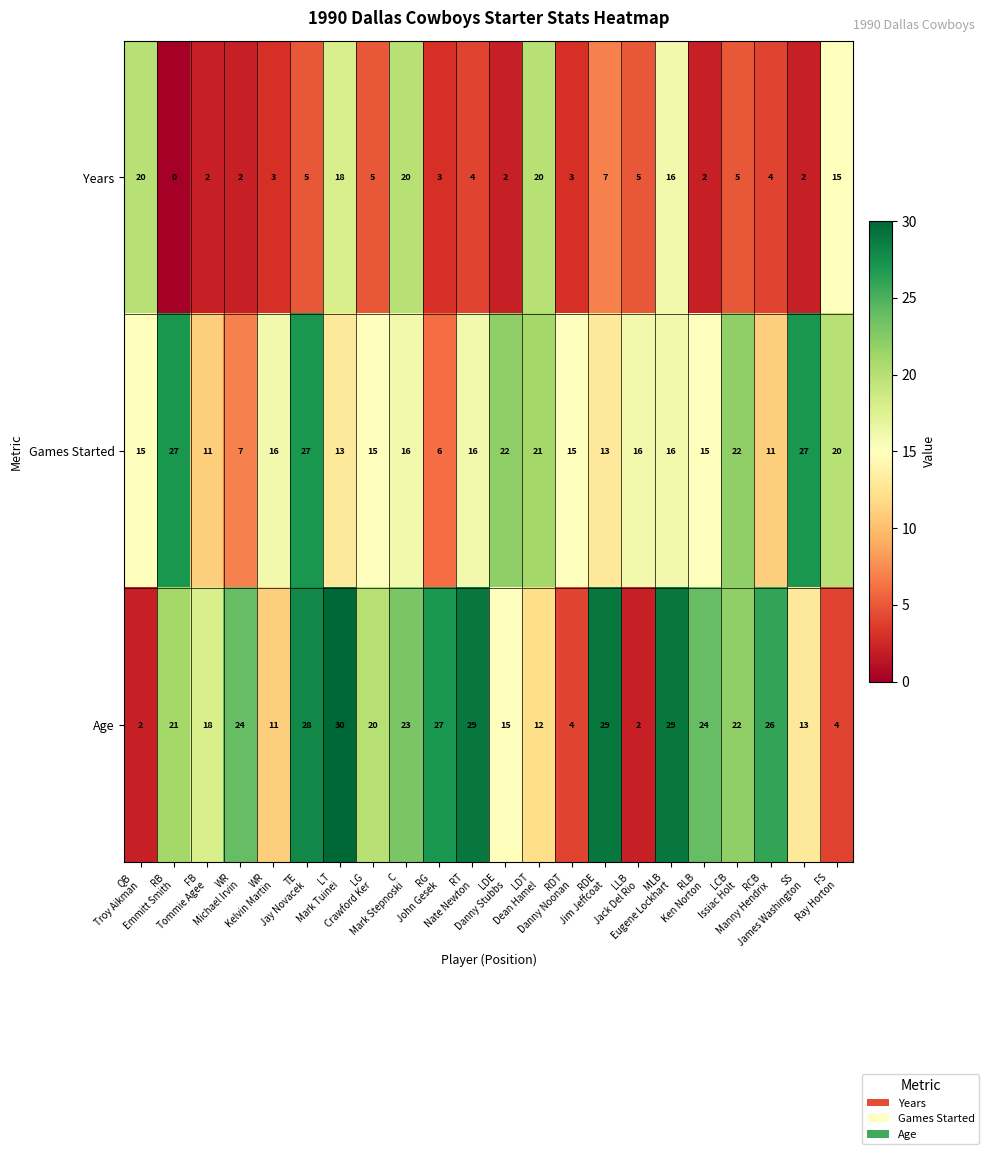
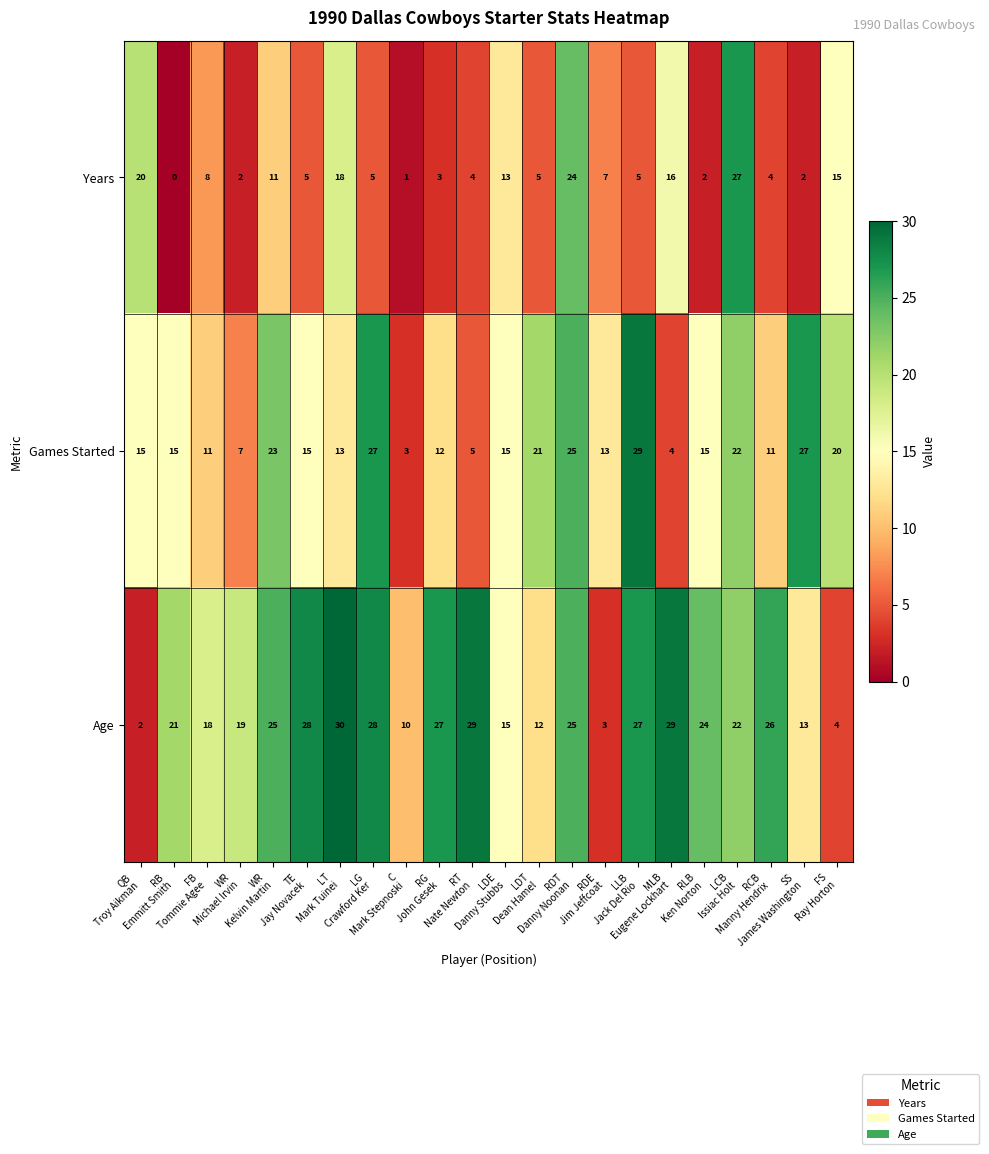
Years, FB Tommie Agee: 2 -> 8
Years, WR Kelvin Martin: 3 -> 11
Years, C Mark Stepnoski: 20 -> 1
Years, LDE Danny Stubbs: 2 -> 13
Years, LDT Dean Hamel: 20 -> 5
Years, RDT Danny Noonan: 3 -> 24
Years, LCB Issiac Holt: 5 -> 27
Games Started, RB Emmitt Smith: 27 -> 15
Games Started, WR Kelvin Martin: 16 -> 23
Games Started, TE Jay Novacek: 27 -> 15
Games Started, LG Crawford Ker: 15 -> 27
Games Started, C Mark Stepnoski: 16 -> 3
Games Started, RG John Gesek: 6 -> 12
Games Started, RT Nate Newton: 16 -> 5
Games Started, LDE Danny Stubbs: 22 -> 15
Games Started, RDT Danny Noonan: 15 -> 25
Games Started, LLB Jack Del Rio: 16 -> 29
Games Started, MLB Eugene Lockhart: 16 -> 4
Age, WR Michael Irvin: 24 -> 19
Age, WR Kelvin Martin: 11 -> 25
Age, LG Crawford Ker: 20 -> 28
Age, C Mark Stepnoski: 23 -> 10
Age, RDT Danny Noonan: 4 -> 25
Age, RDE Jim Jeffcoat: 29 -> 3
Age, LLB Jack Del Rio: 2 -> 27
